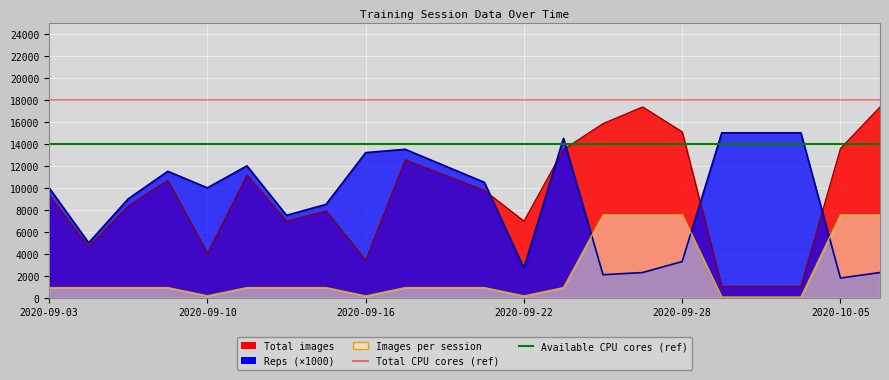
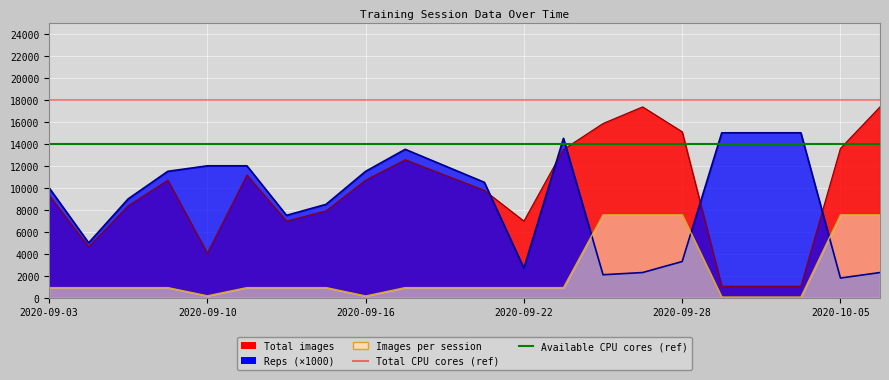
Reps (×1000), 2020-09-10: 10000 -> 12000
Total images, 2020-09-16: 3400 -> 10700
Reps (×1000), 2020-09-16: 13200 -> 11500
Images per session, 2020-09-22: 200 -> 900
